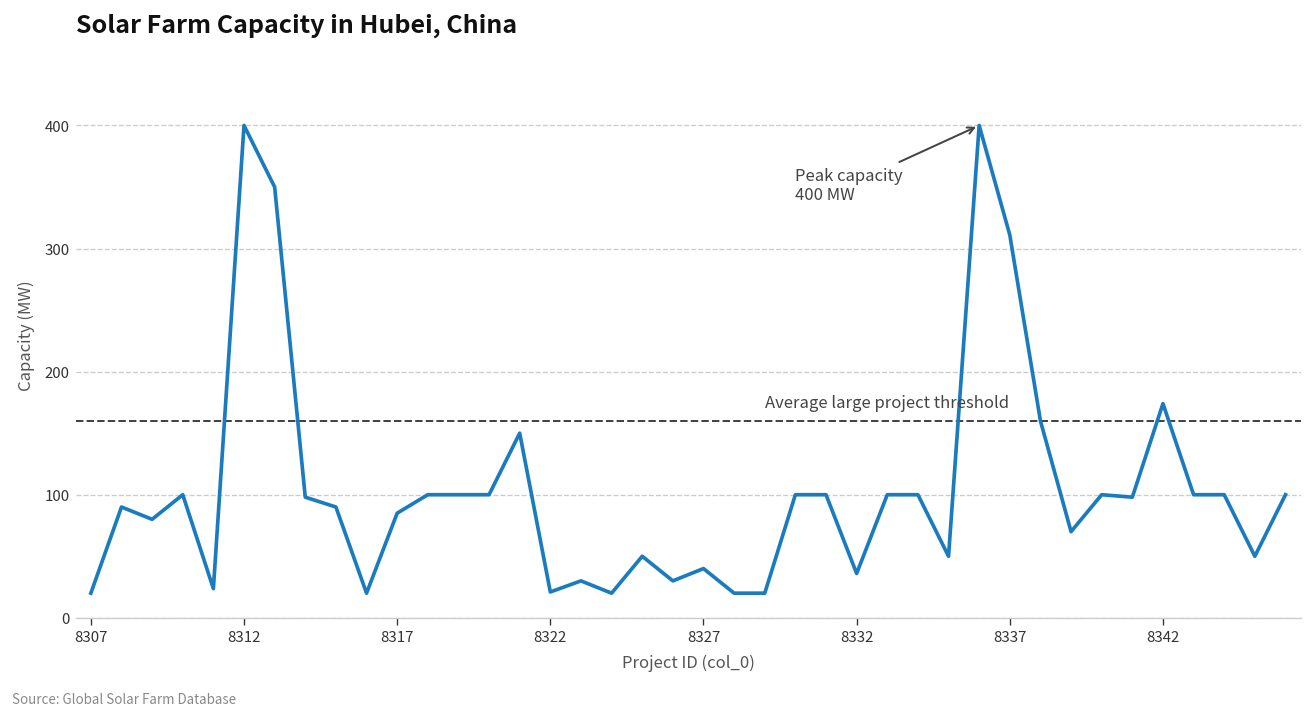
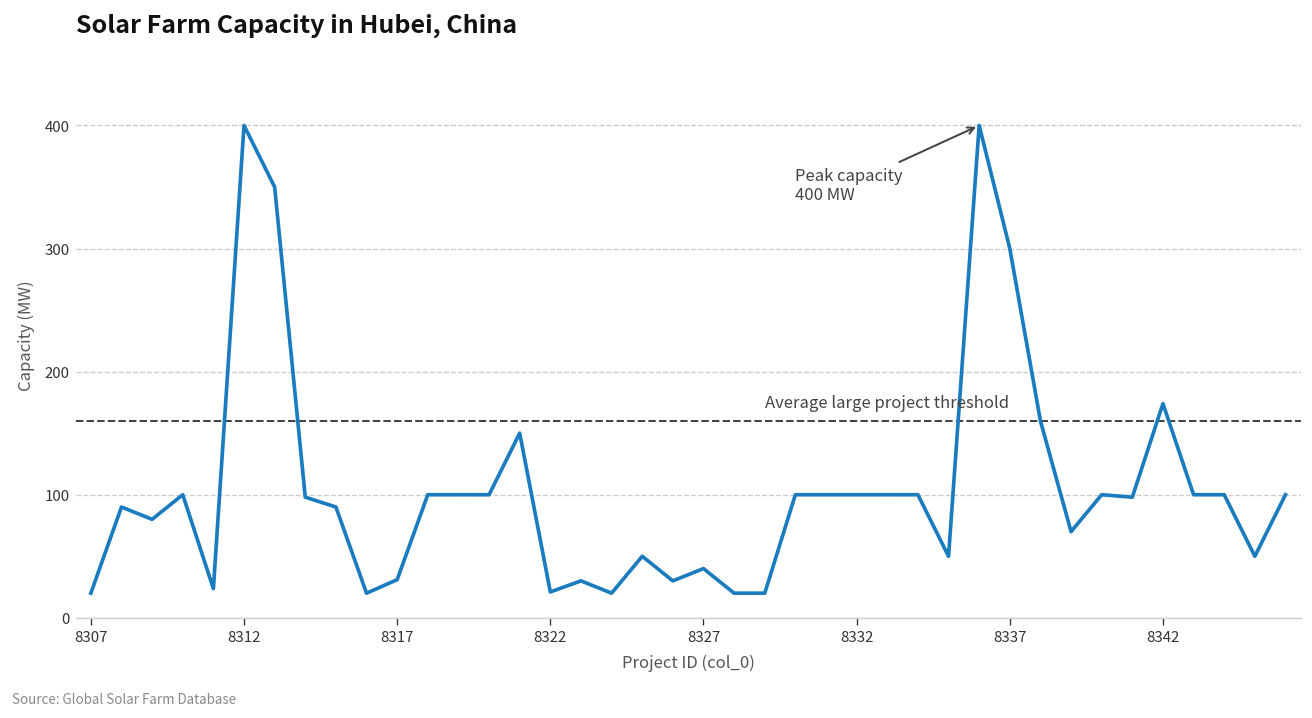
8317: 85 -> 31
8332: 36 -> 100
8337: 311 -> 300
